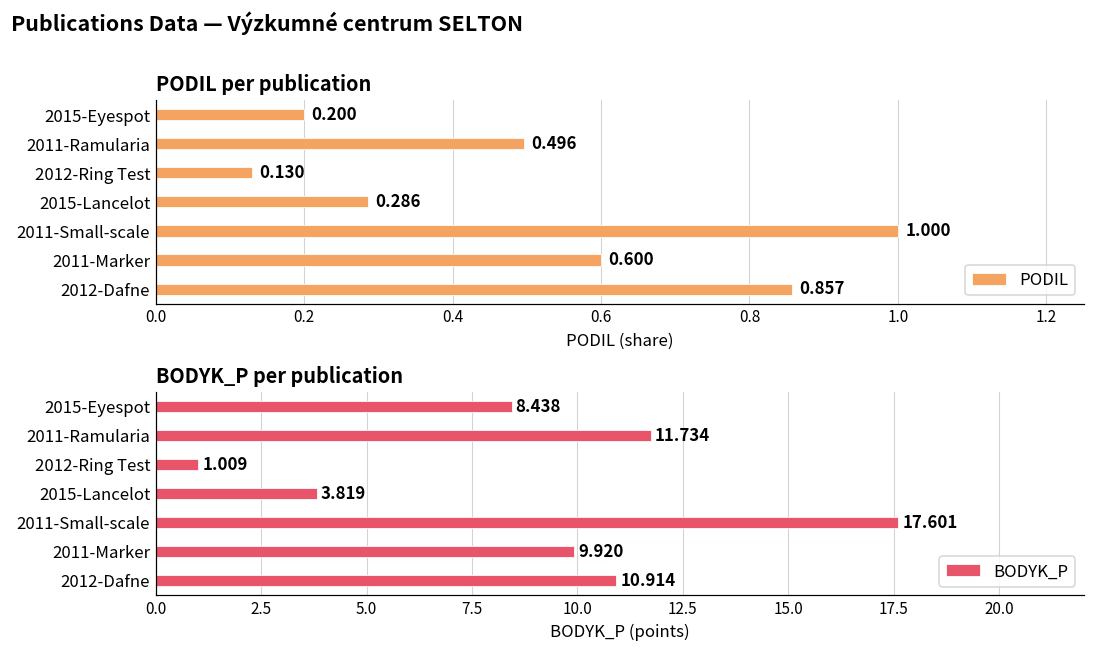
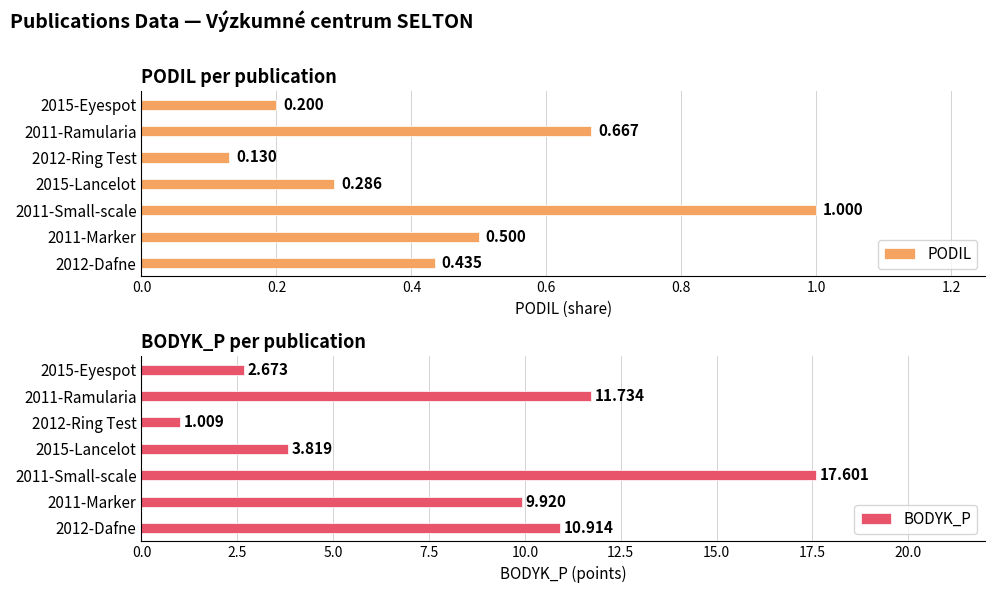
PODIL per publication, 2011-Ramularia: 0.496 -> 0.667
PODIL per publication, 2011-Marker: 0.600 -> 0.500
PODIL per publication, 2012-Dafne: 0.857 -> 0.435
BODYK_P per publication, 2015-Eyespot: 8.438 -> 2.673
